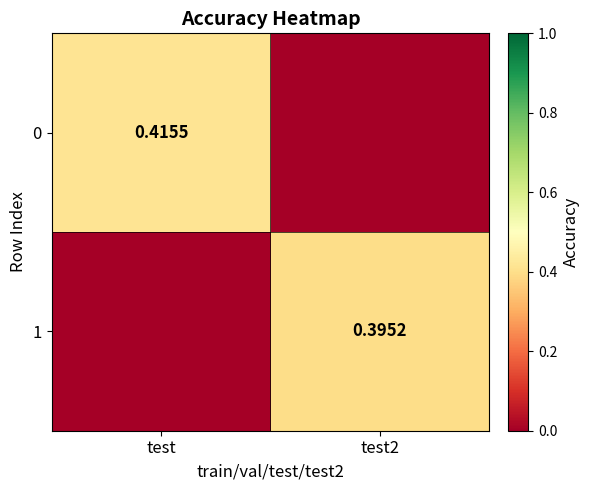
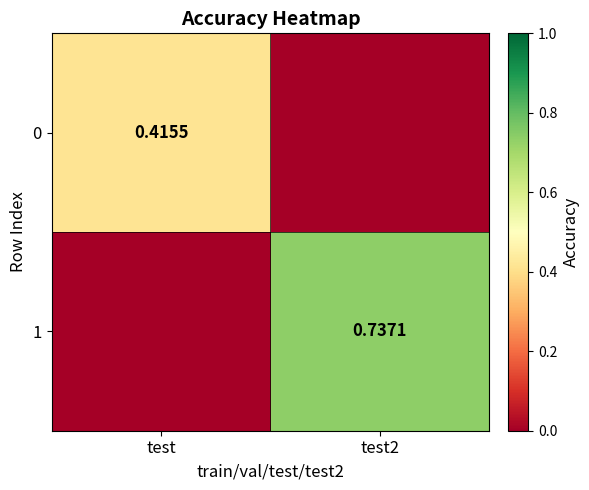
1, test2: 0.3952 -> 0.7371
